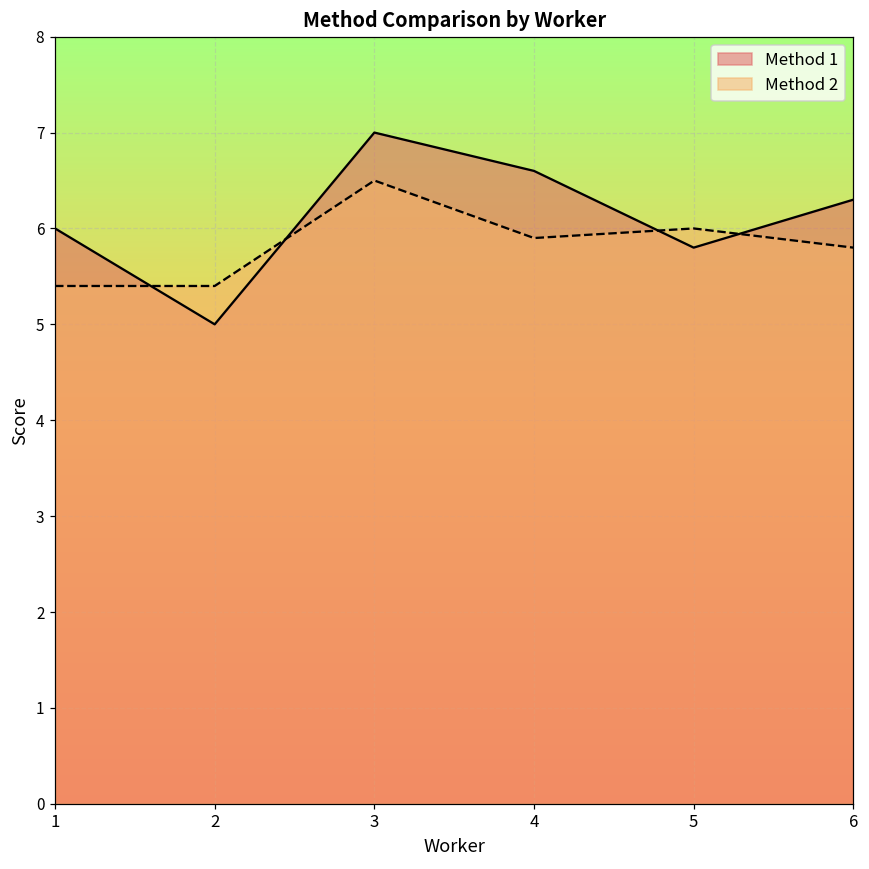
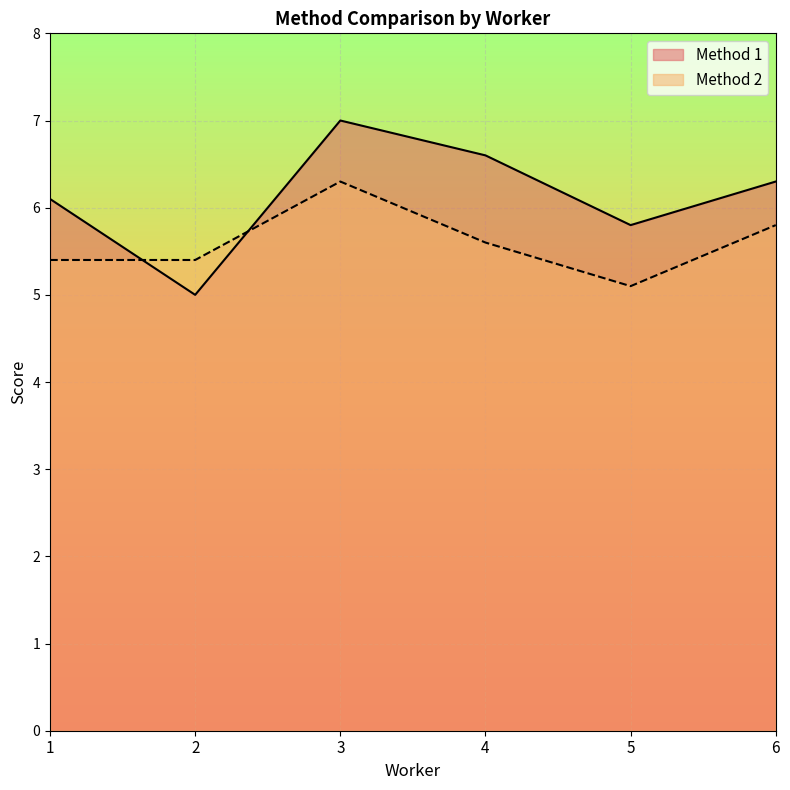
Method 1, 1: 6.0 -> 6.1
Method 2, 3: 6.5 -> 6.3
Method 2, 4: 5.9 -> 5.6
Method 2, 5: 6.0 -> 5.1
